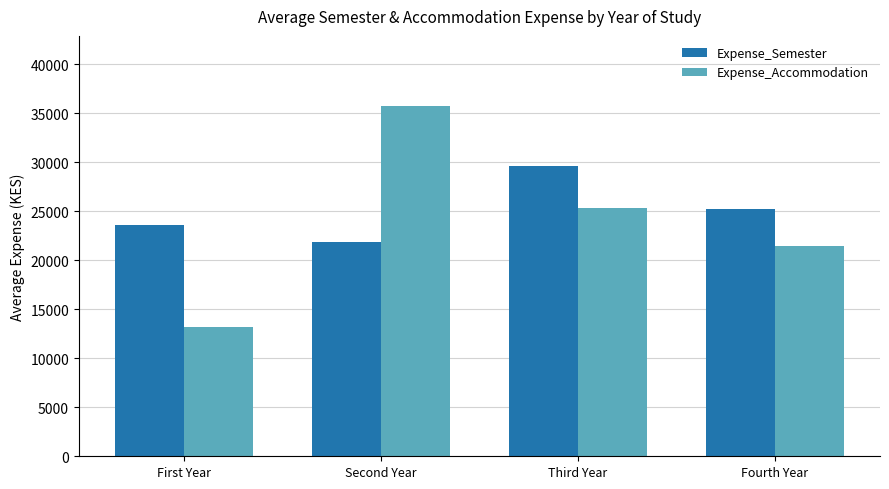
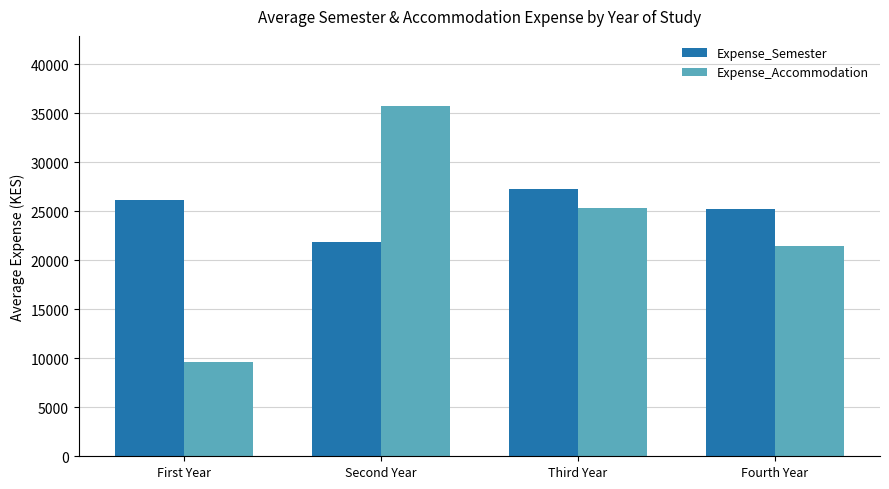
Expense_Semester, First Year: 24000 -> 26000
Expense_Accommodation, First Year: 13000 -> 10000
Expense_Semester, Third Year: 30000 -> 27000
